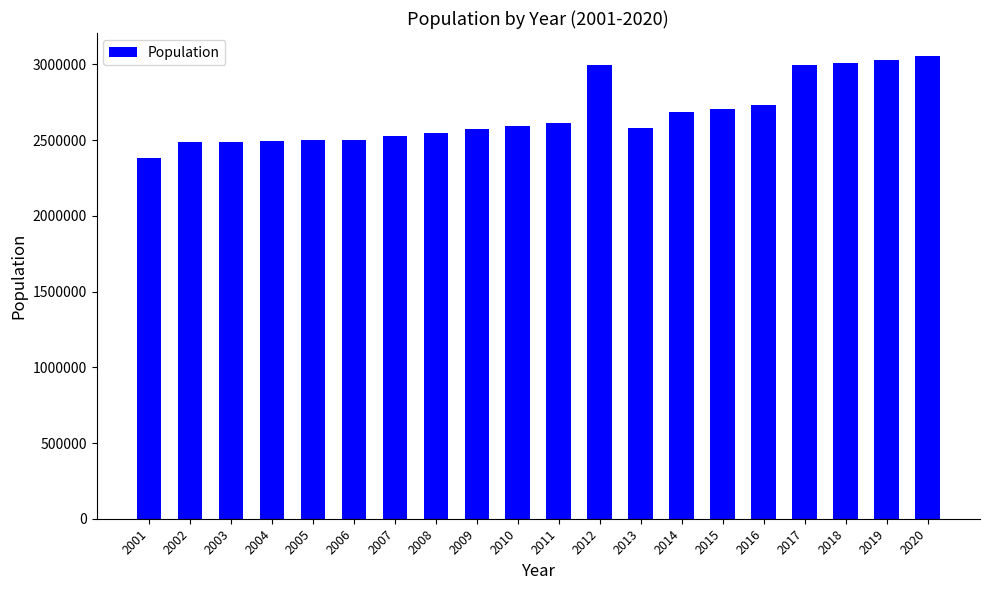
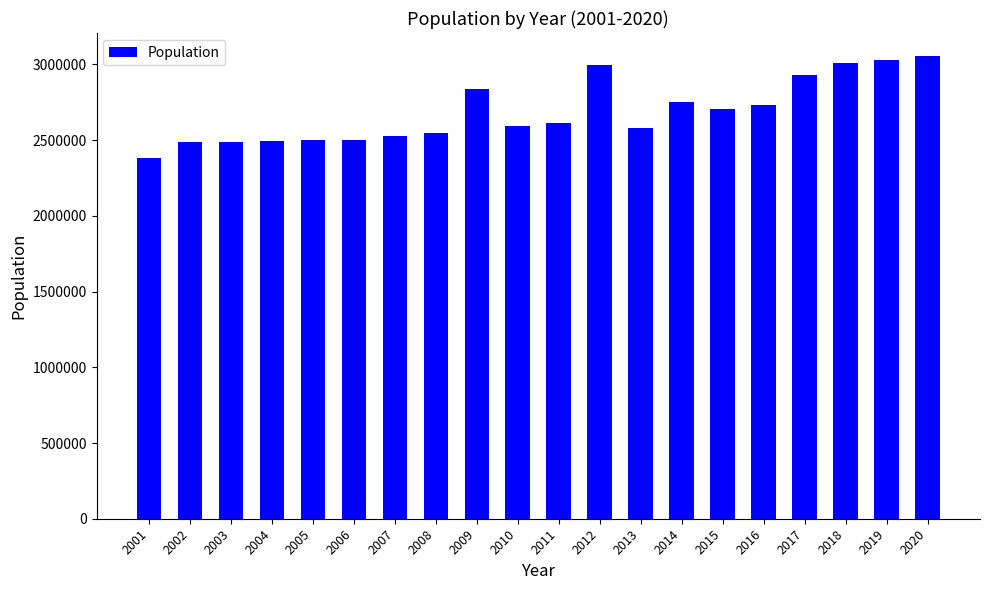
2009: 2570000 -> 2840000
2014: 2680000 -> 2750000
2017: 2990000 -> 2930000
